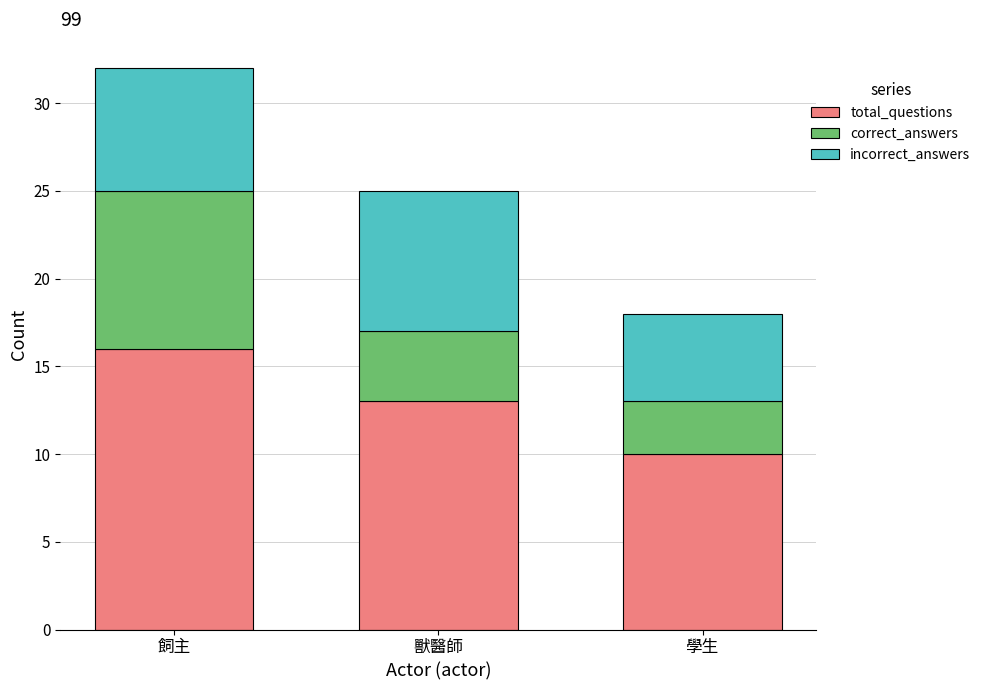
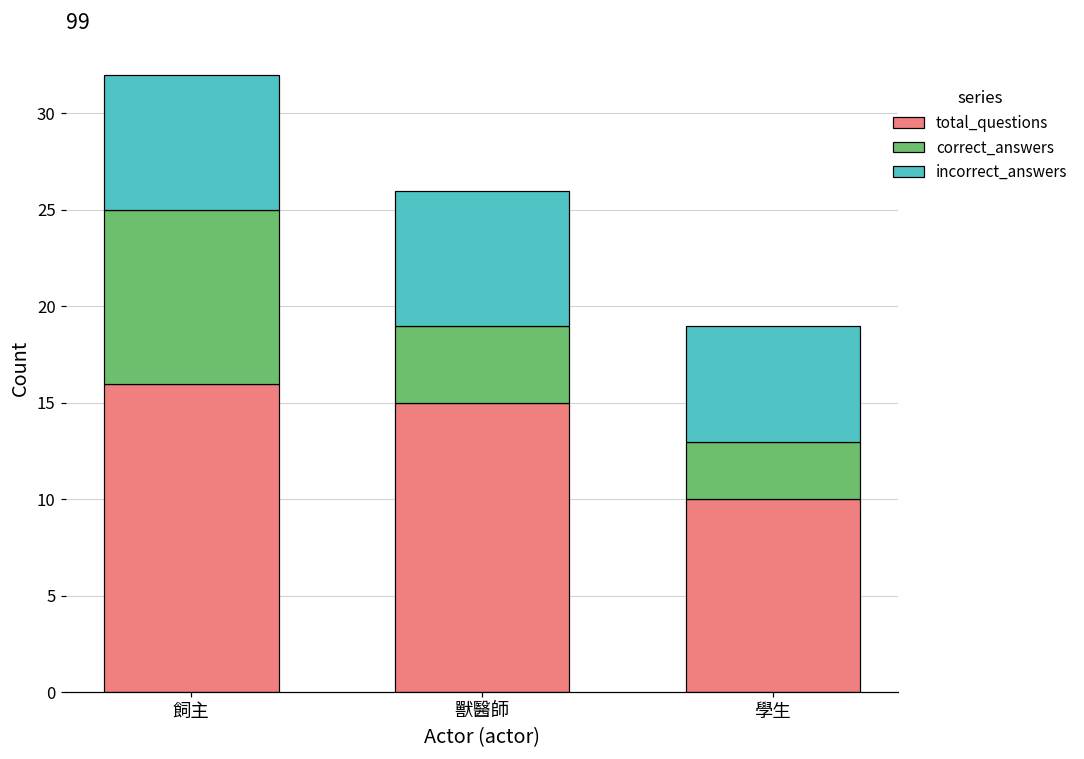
total_questions, 獸醫師: 13 -> 15
incorrect_answers, 獸醫師: 8 -> 7
incorrect_answers, 學生: 5 -> 6
